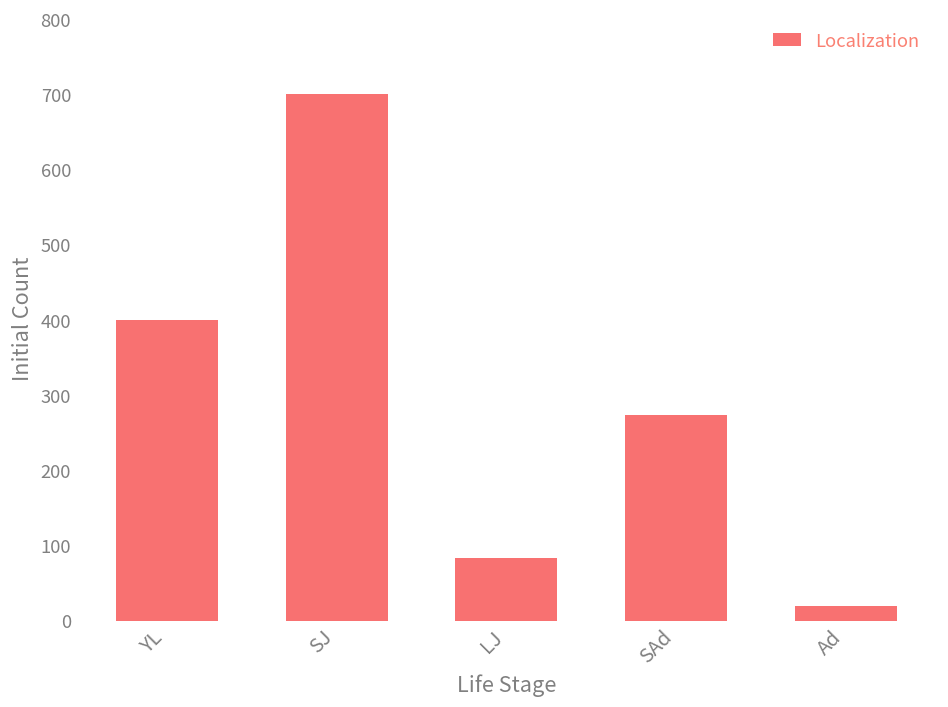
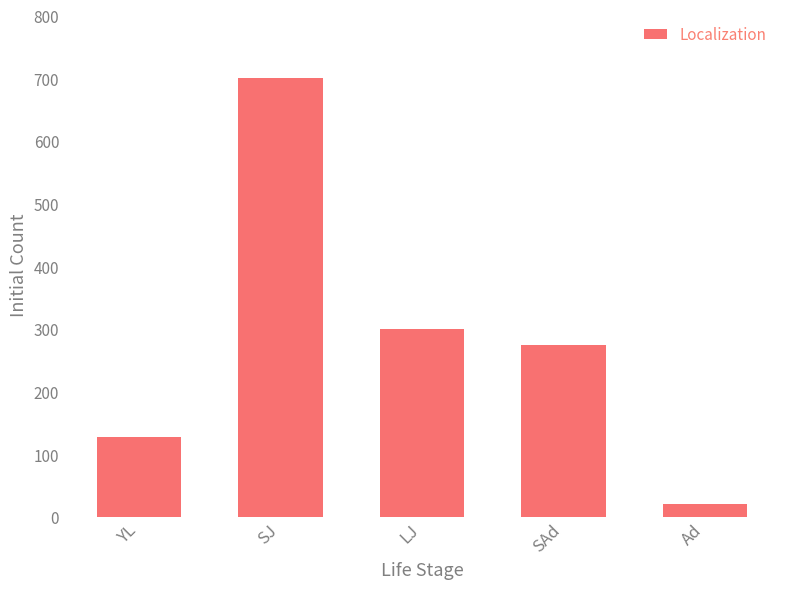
YL: 400 -> 130
LJ: 80 -> 300
